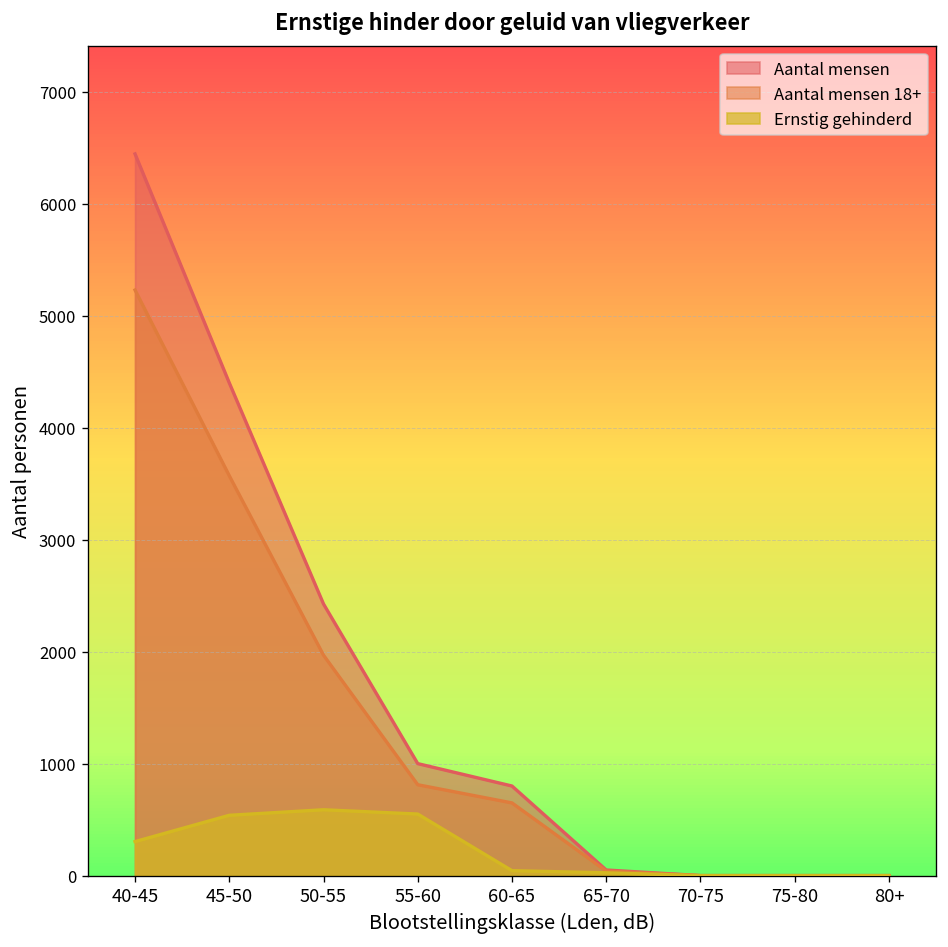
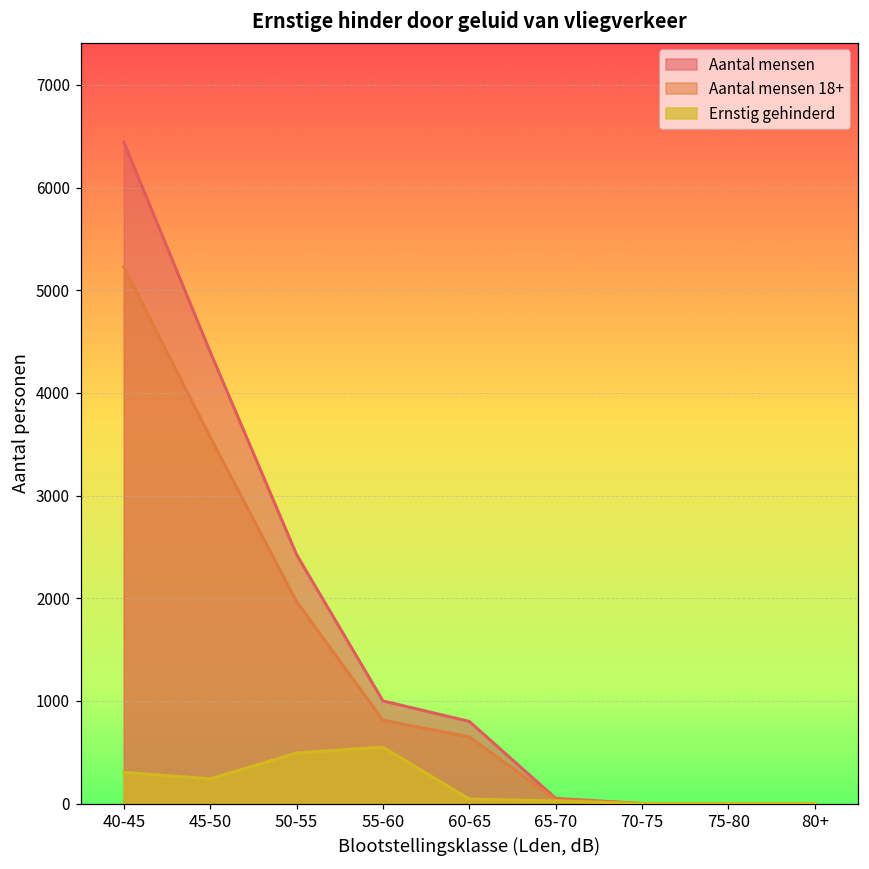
Ernstig gehinderd, 45-50: 500 -> 200
Ernstig gehinderd, 50-55: 600 -> 500
